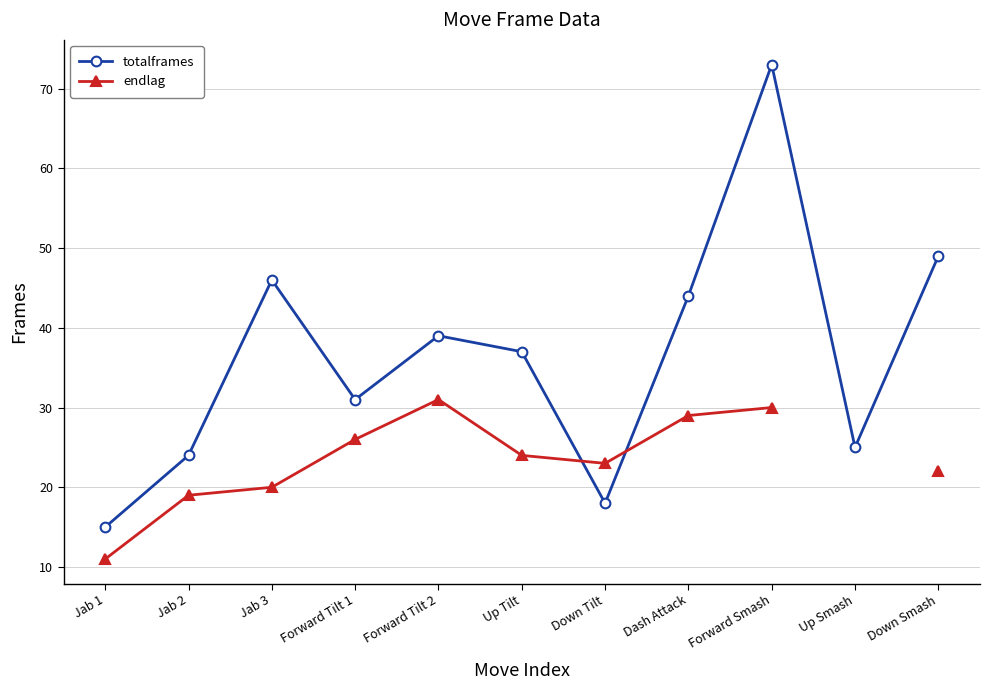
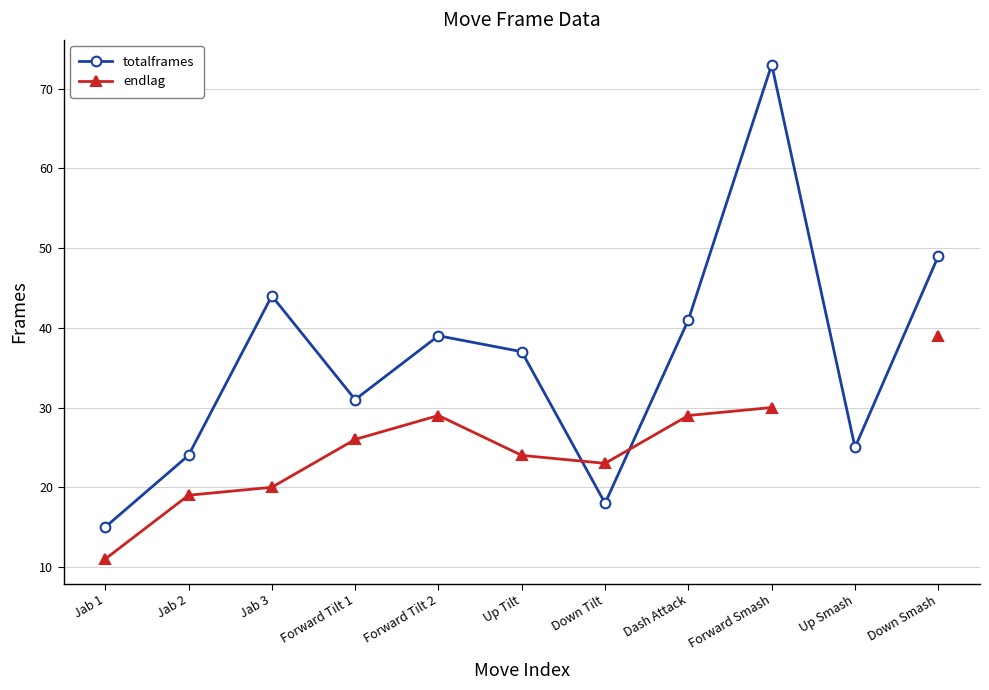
totalframes, Jab 3: 46 -> 44
endlag, Forward Tilt 2: 31 -> 29
totalframes, Dash Attack: 44 -> 41
endlag, Down Smash: 22 -> 39
